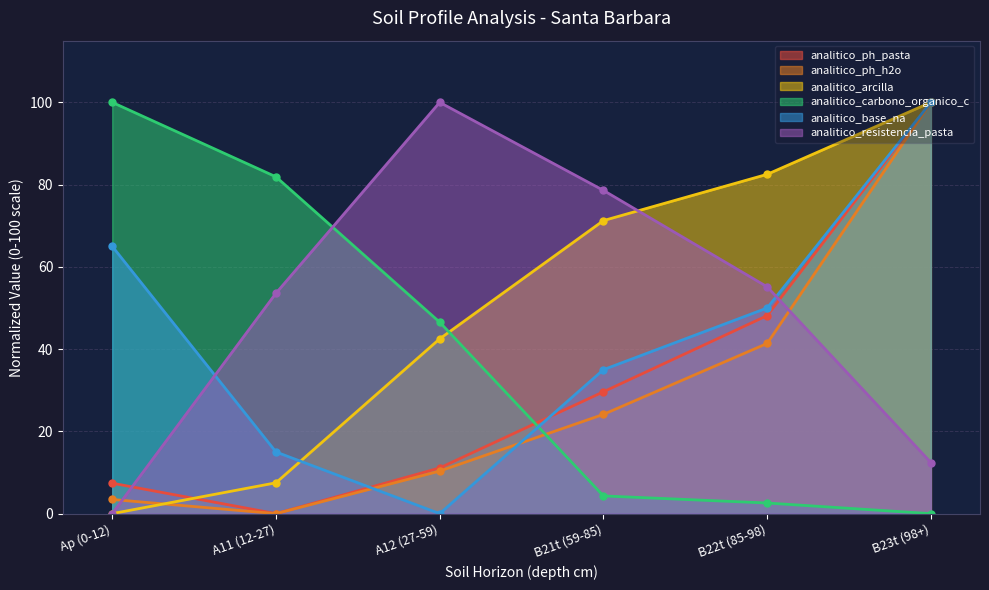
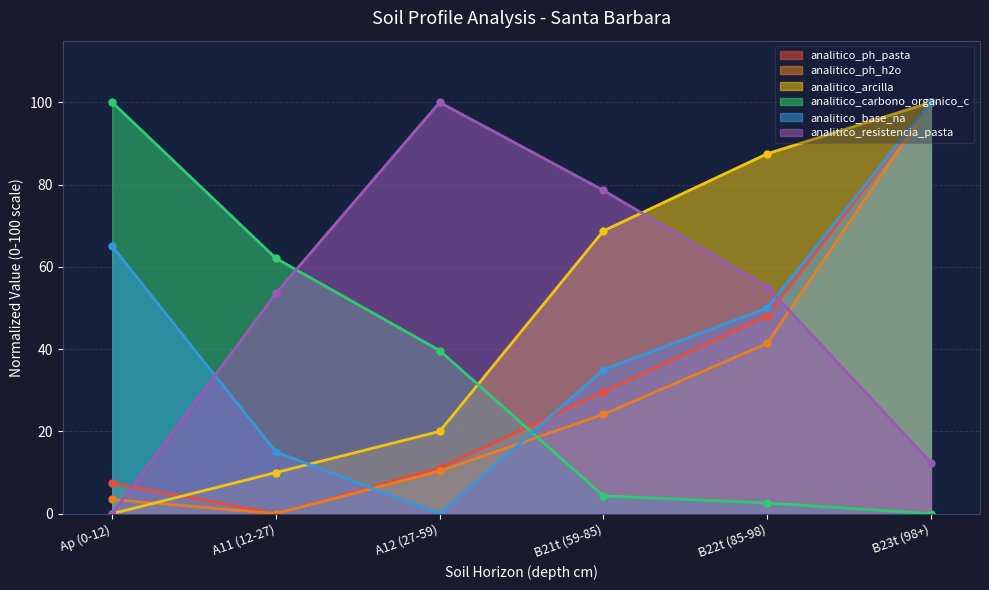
analitico_arcilla, A11 (12-27): 8 -> 10
analitico_carbono_organico_c, A11 (12-27): 82 -> 62
analitico_arcilla, A12 (27-59): 43 -> 20
analitico_carbono_organico_c, A12 (27-59): 47 -> 40
analitico_arcilla, B21t (59-85): 71 -> 69
analitico_arcilla, B22t (85-98): 83 -> 88
